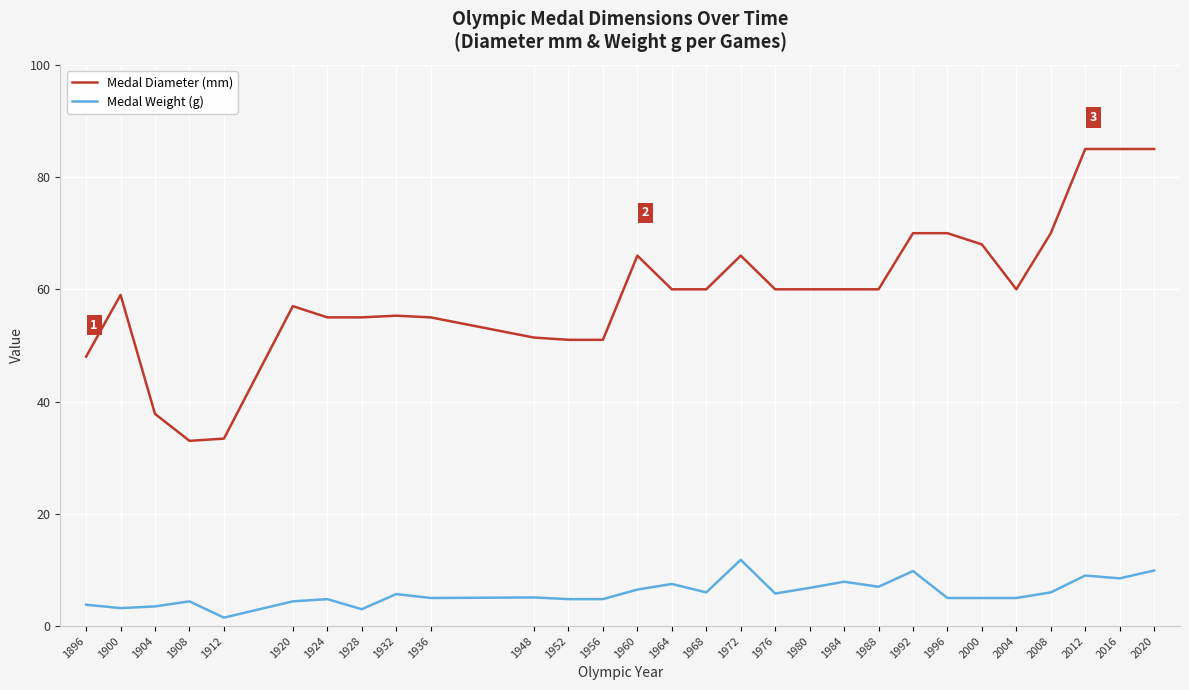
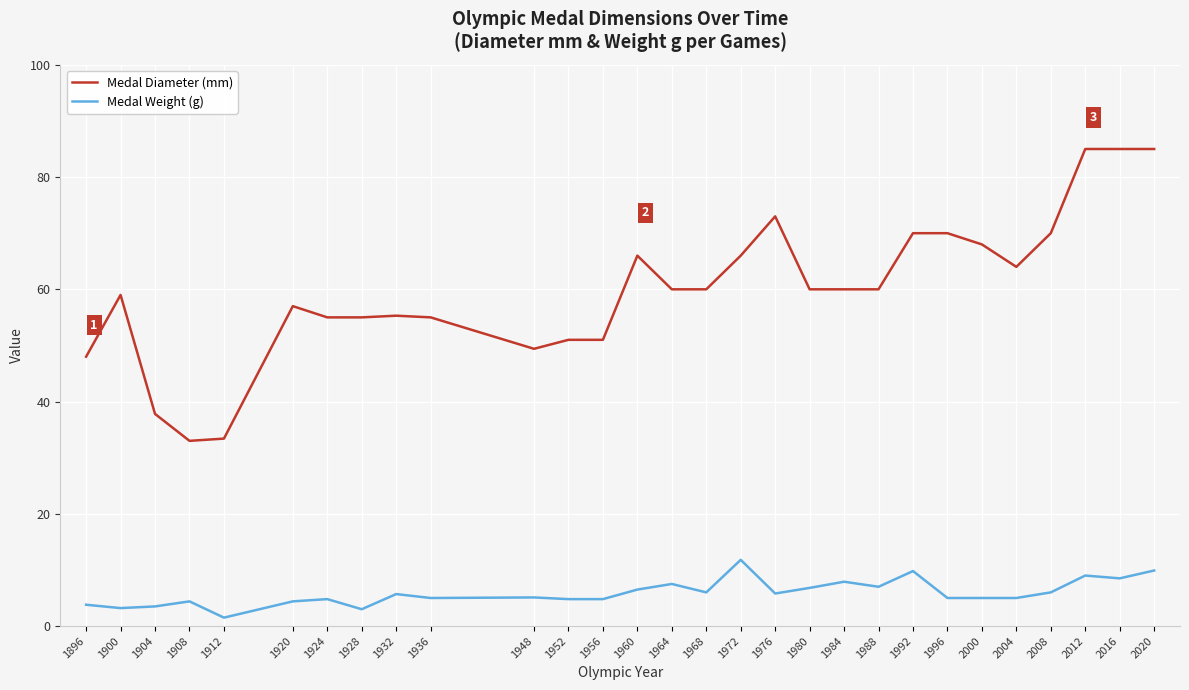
Medal Diameter (mm), 1948: 51 -> 49
Medal Diameter (mm), 1976: 60 -> 73
Medal Diameter (mm), 2004: 60 -> 64
